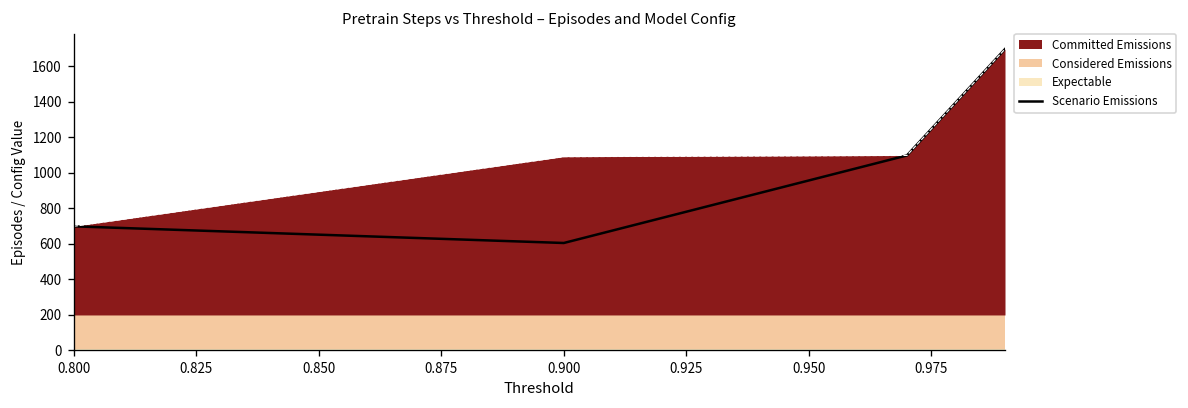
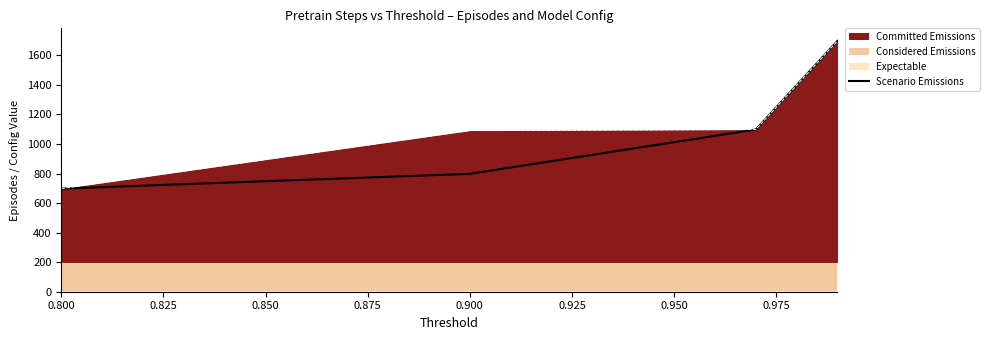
Scenario Emissions, 0.900: 600 -> 800
